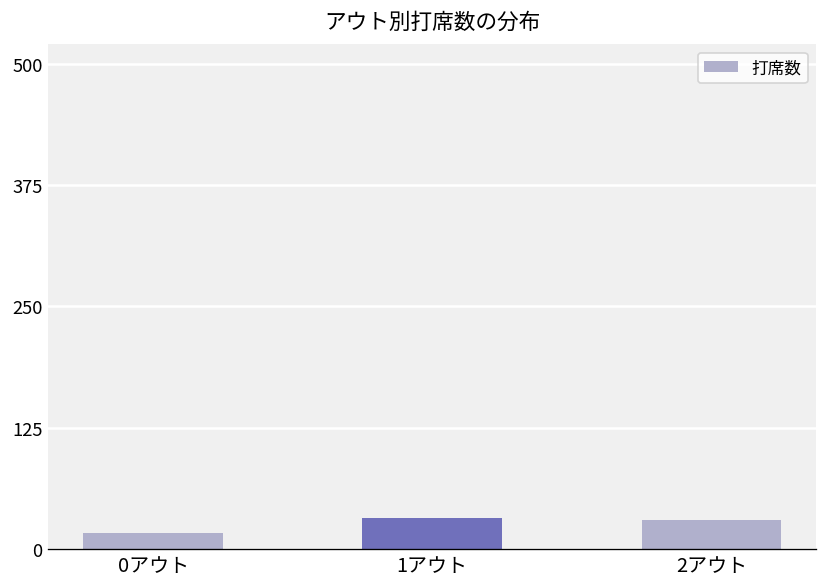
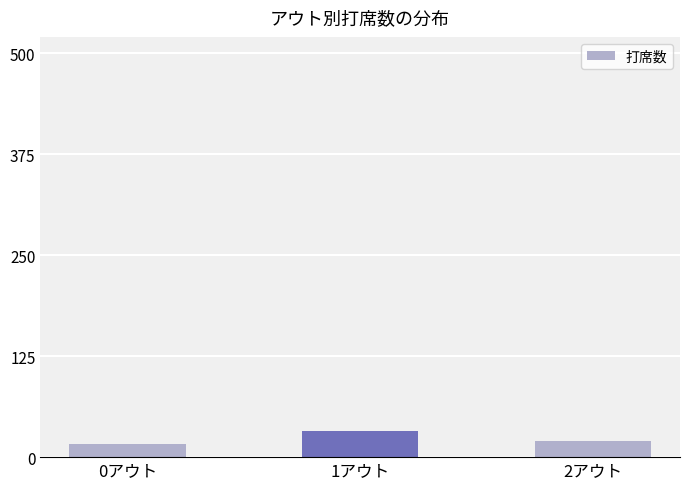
2アウト: 30 -> 20
